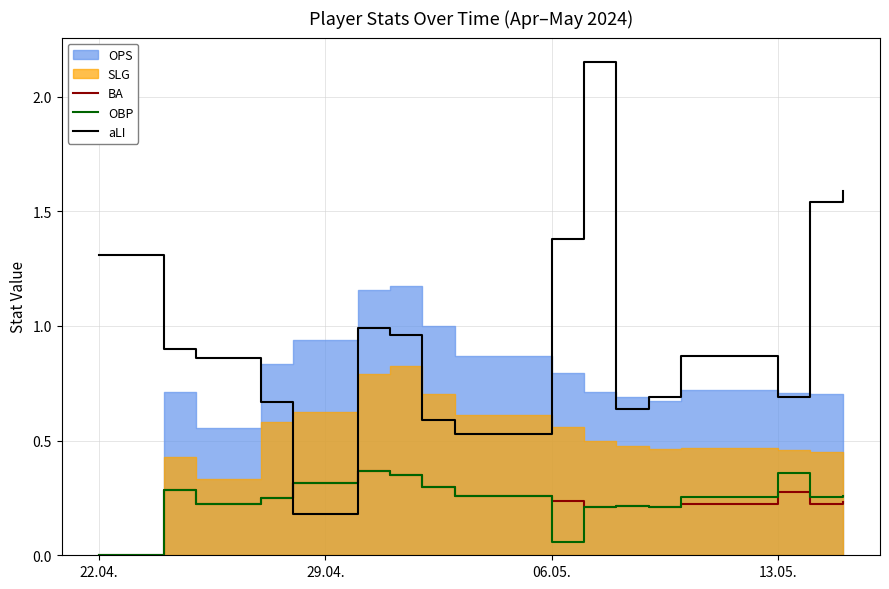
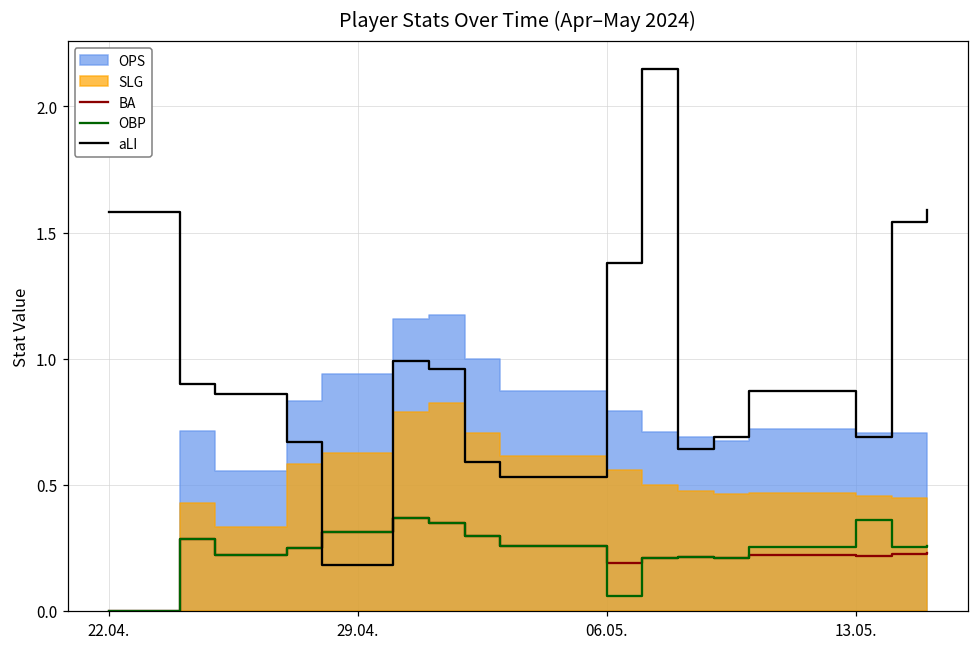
aLI, 22.04.: 1.31 -> 1.58
BA, 06.05.: 0.24 -> 0.19
BA, 13.05.: 0.28 -> 0.22
